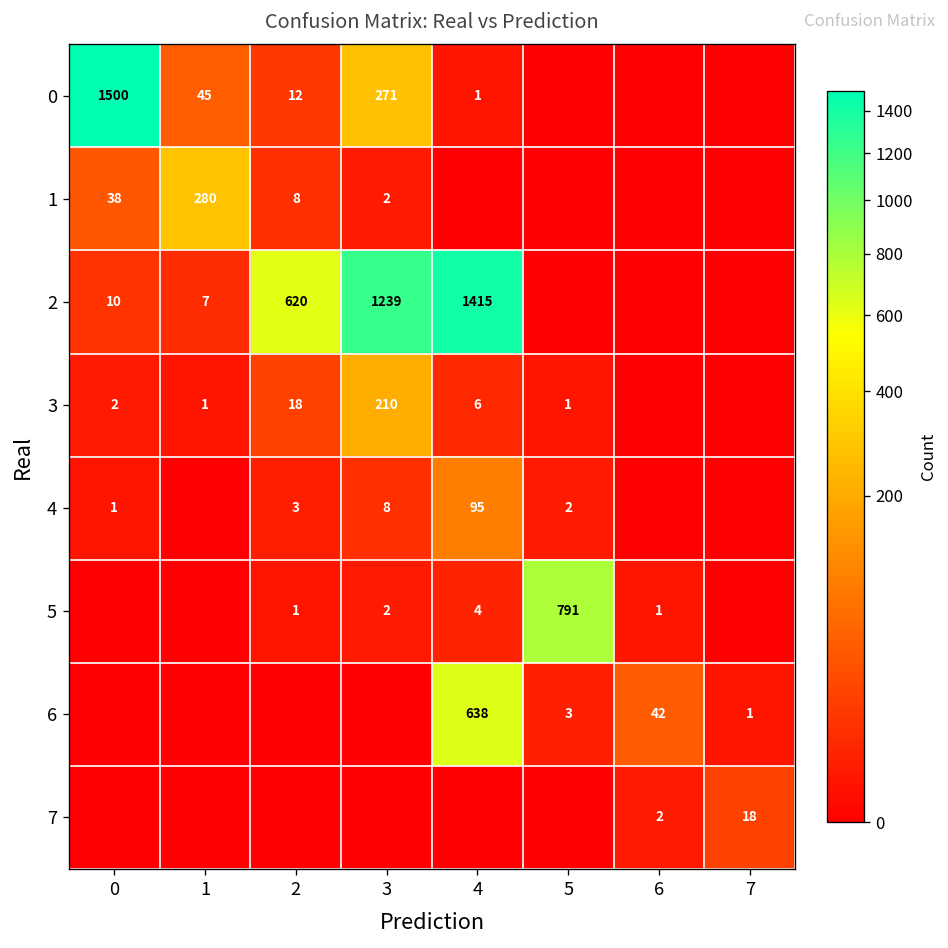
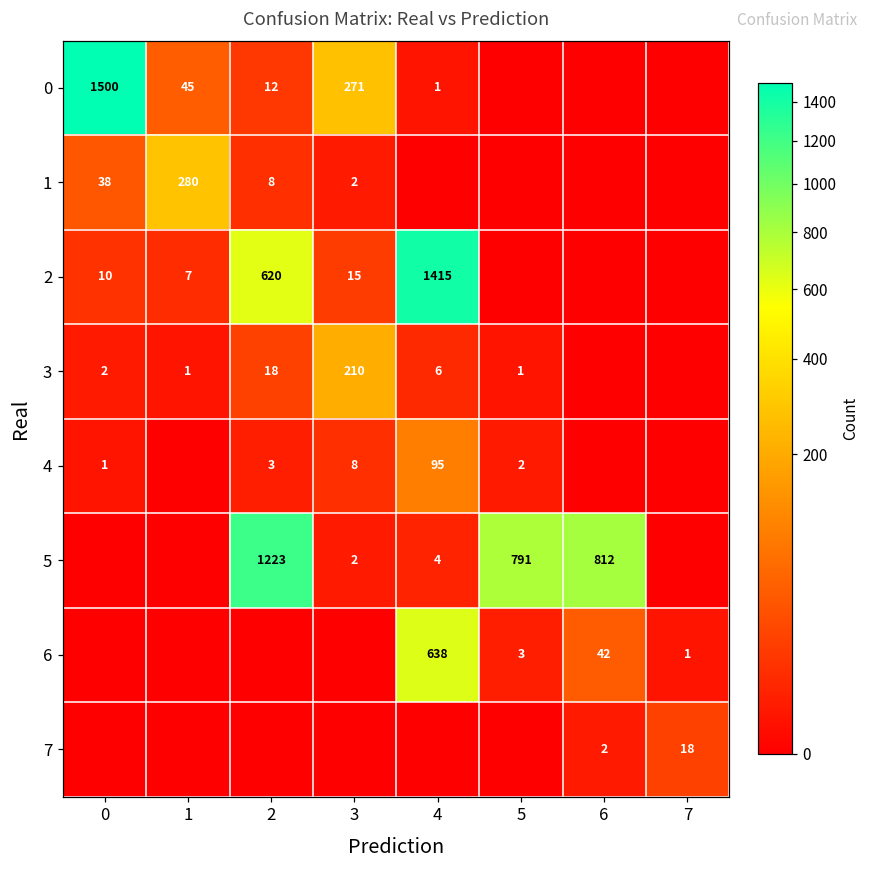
2, 3: 1239 -> 15
5, 2: 1 -> 1223
5, 6: 1 -> 812
